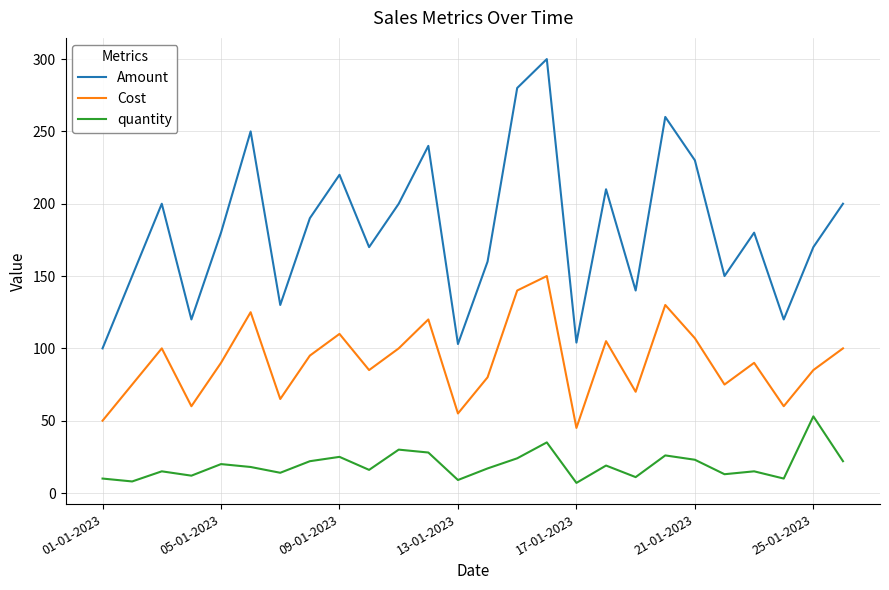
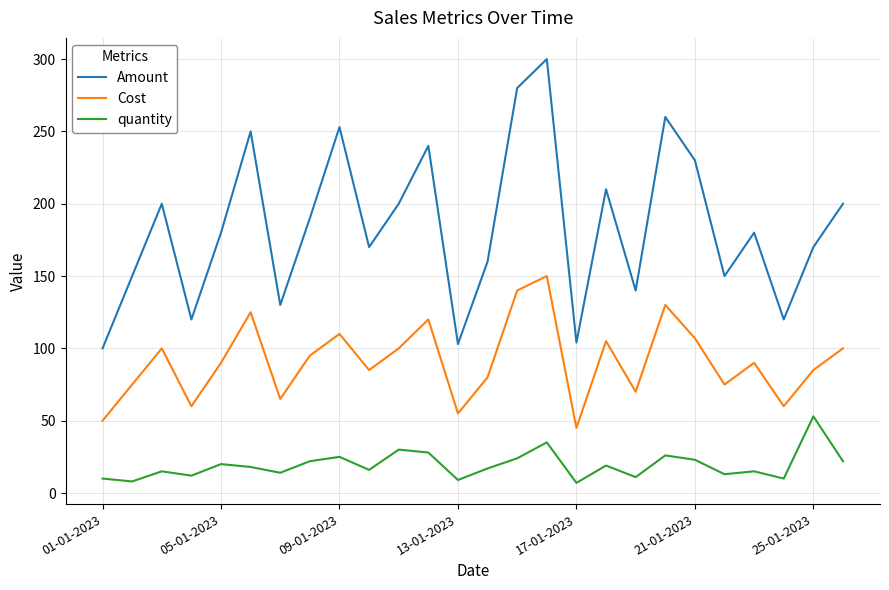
Amount, 09-01-2023: 220 -> 253
